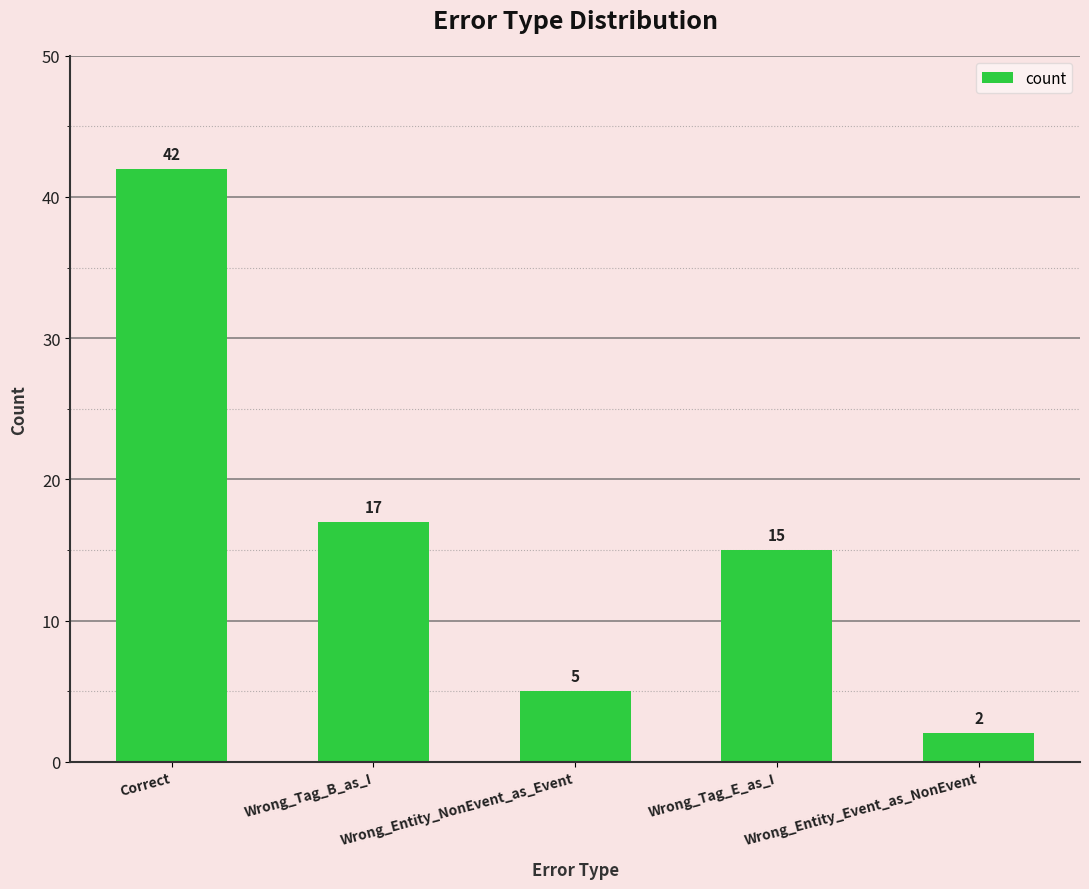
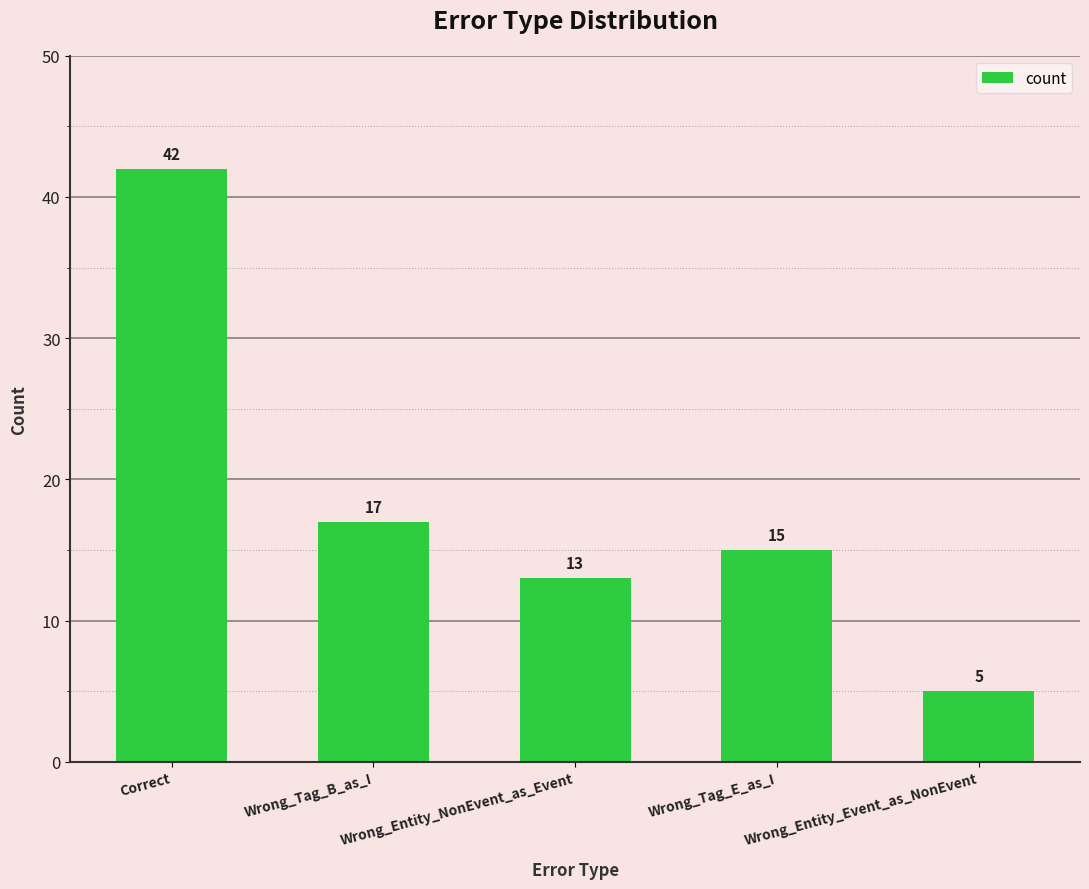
Wrong_Entity_NonEvent_as_Event: 5 -> 13
Wrong_Entity_Event_as_NonEvent: 2 -> 5
